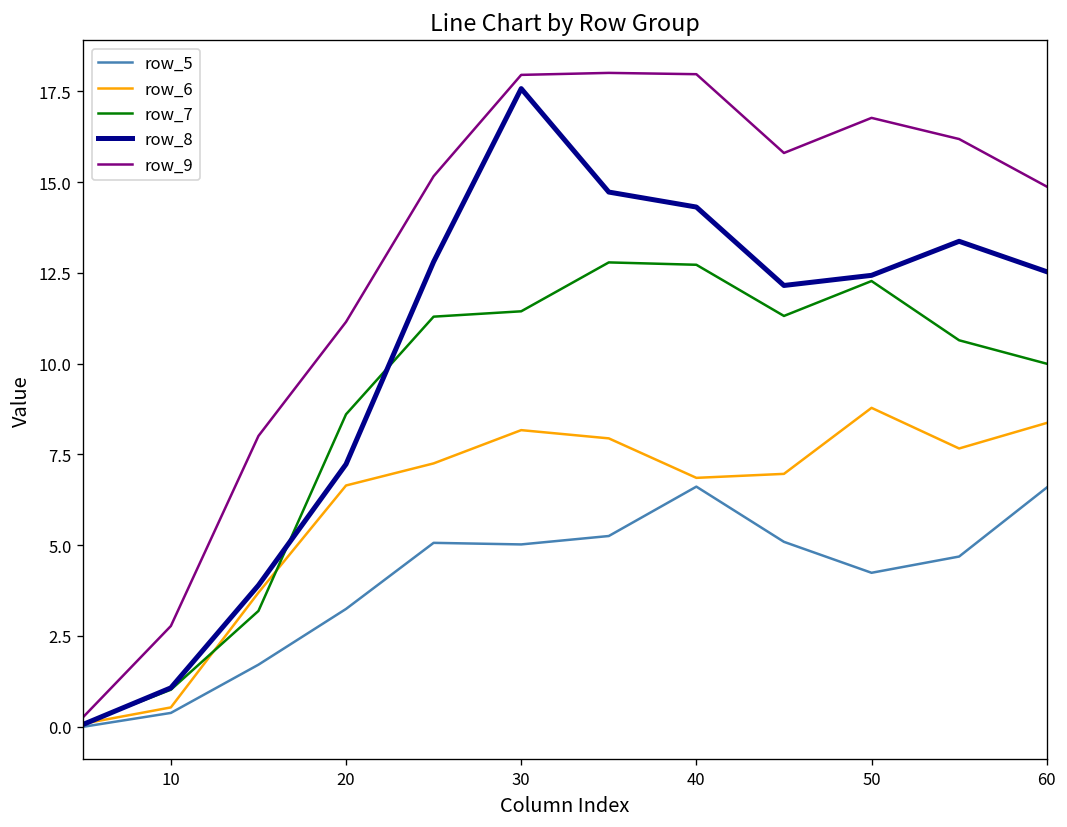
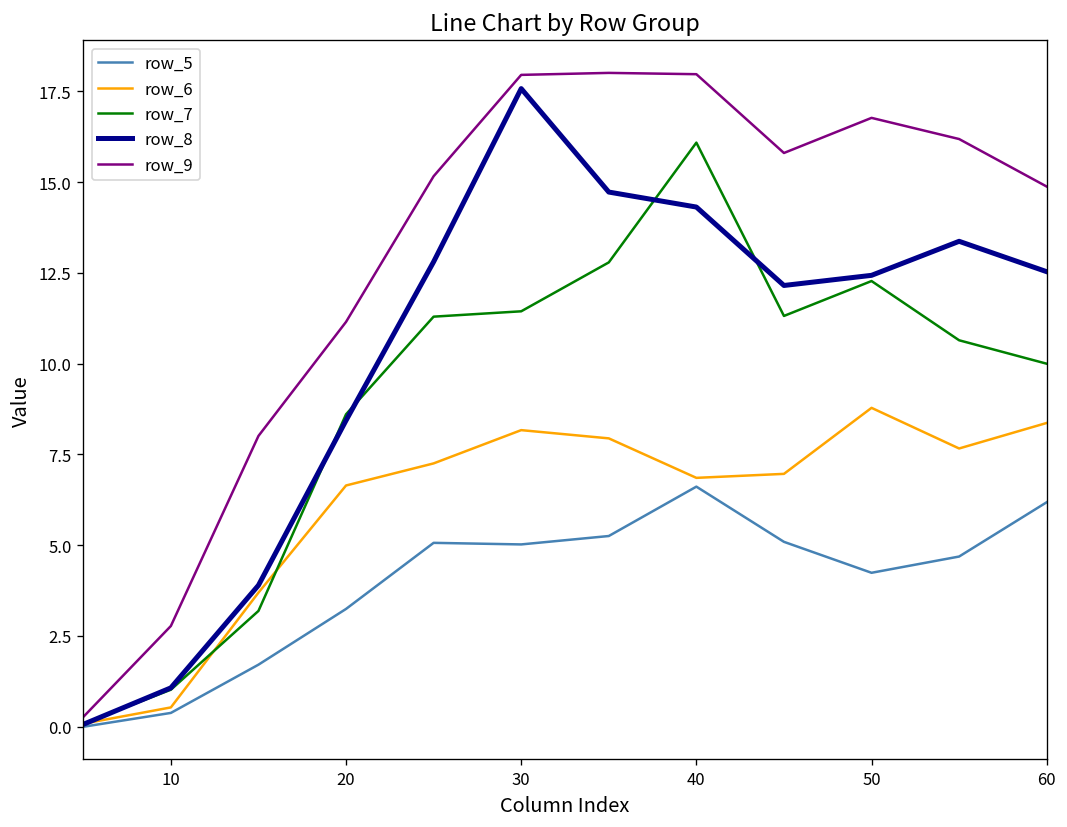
row_8, 20: 7.2 -> 8.4
row_7, 40: 12.7 -> 16.1
row_5, 60: 6.6 -> 6.2
